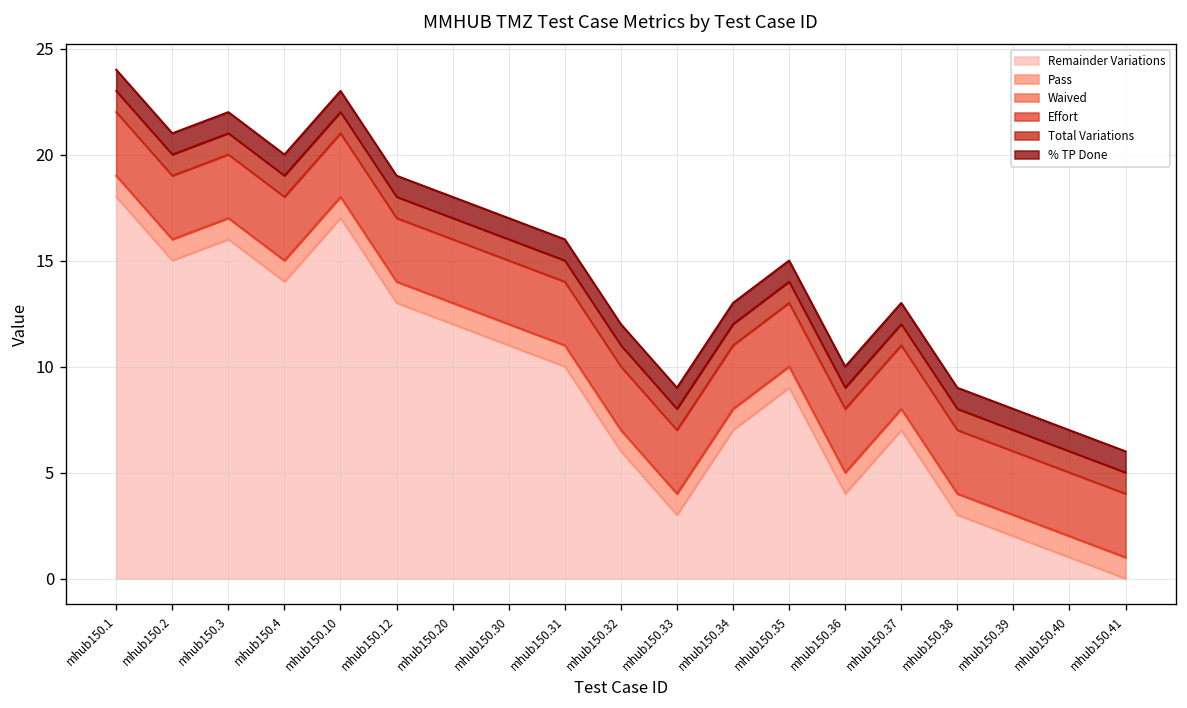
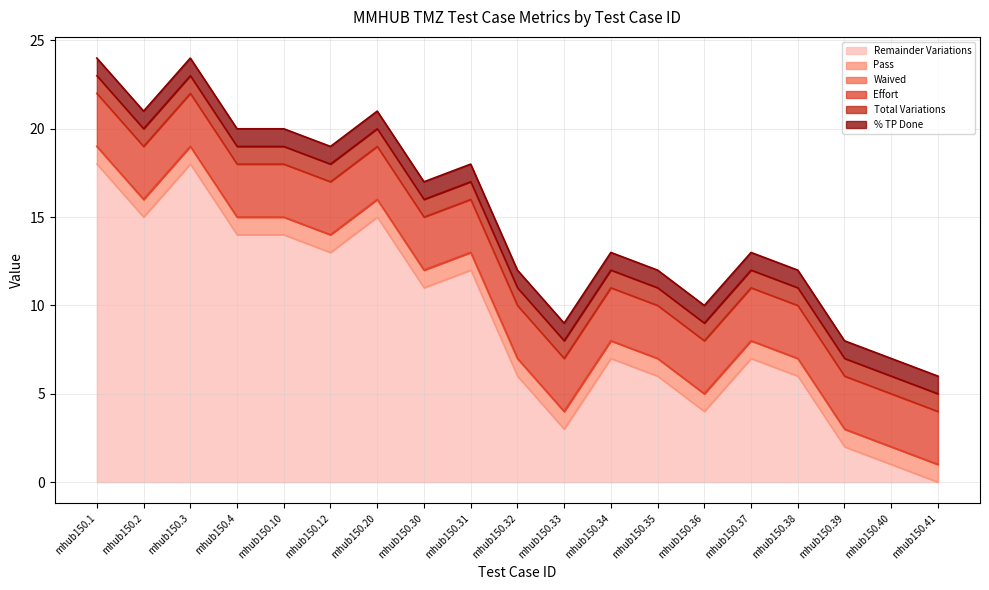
Remainder Variations, mhub150.3: 16 -> 18
Remainder Variations, mhub150.10: 17 -> 14
Remainder Variations, mhub150.20: 12 -> 15
Remainder Variations, mhub150.31: 10 -> 12
Remainder Variations, mhub150.35: 9 -> 6
Remainder Variations, mhub150.38: 3 -> 6
